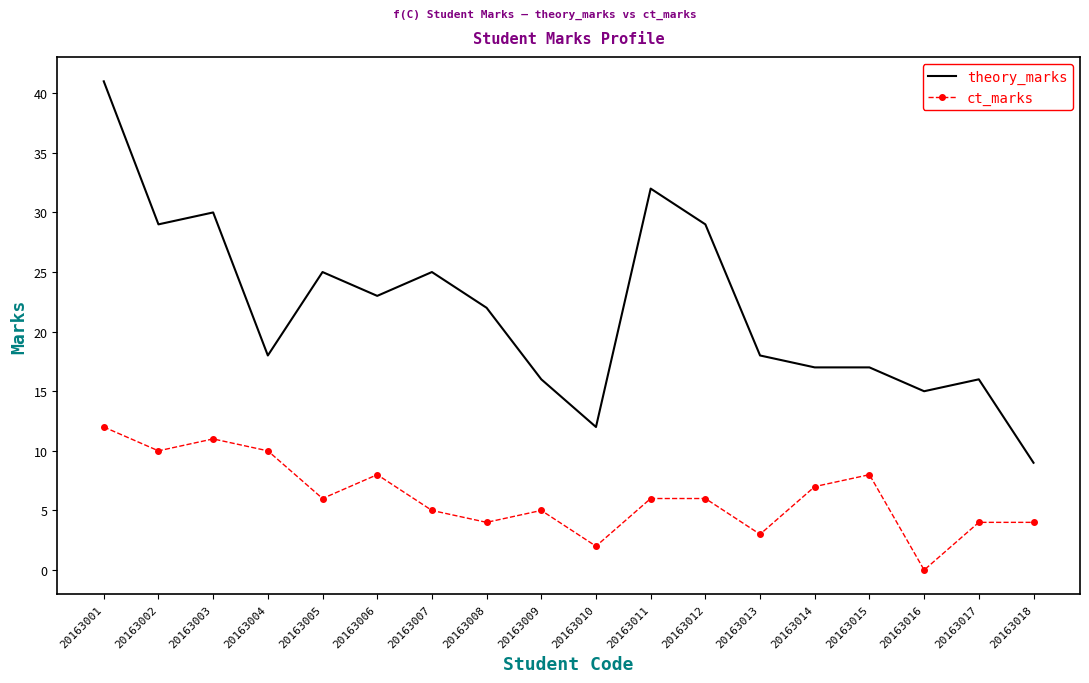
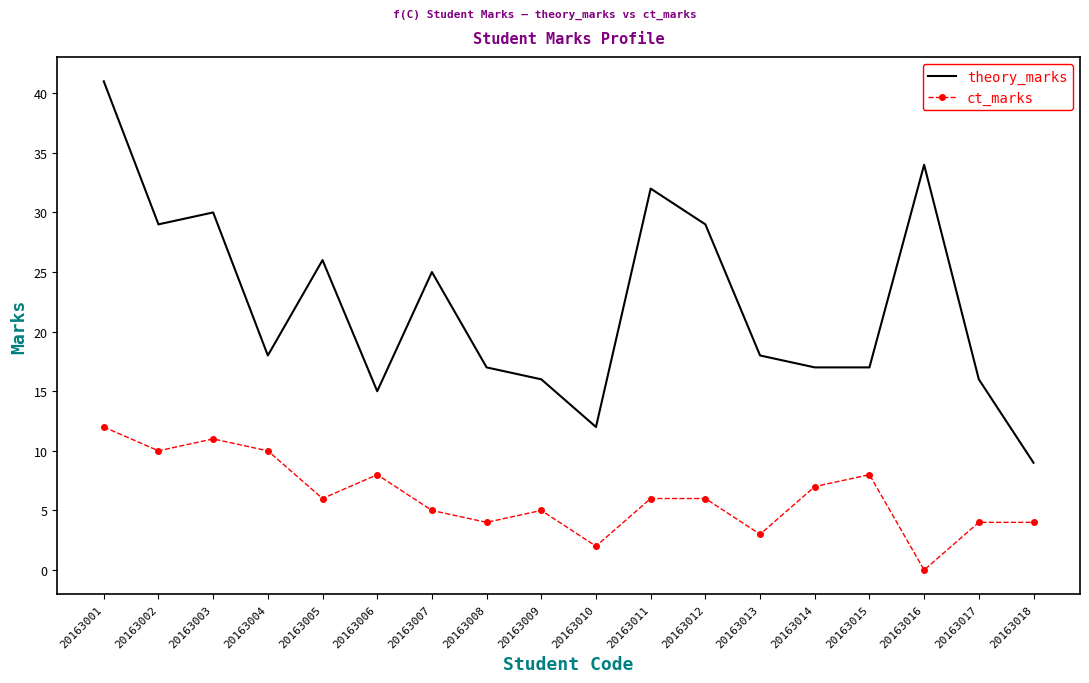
theory_marks, 20163005: 25 -> 26
theory_marks, 20163006: 23 -> 15
theory_marks, 20163008: 22 -> 17
theory_marks, 20163016: 15 -> 34
